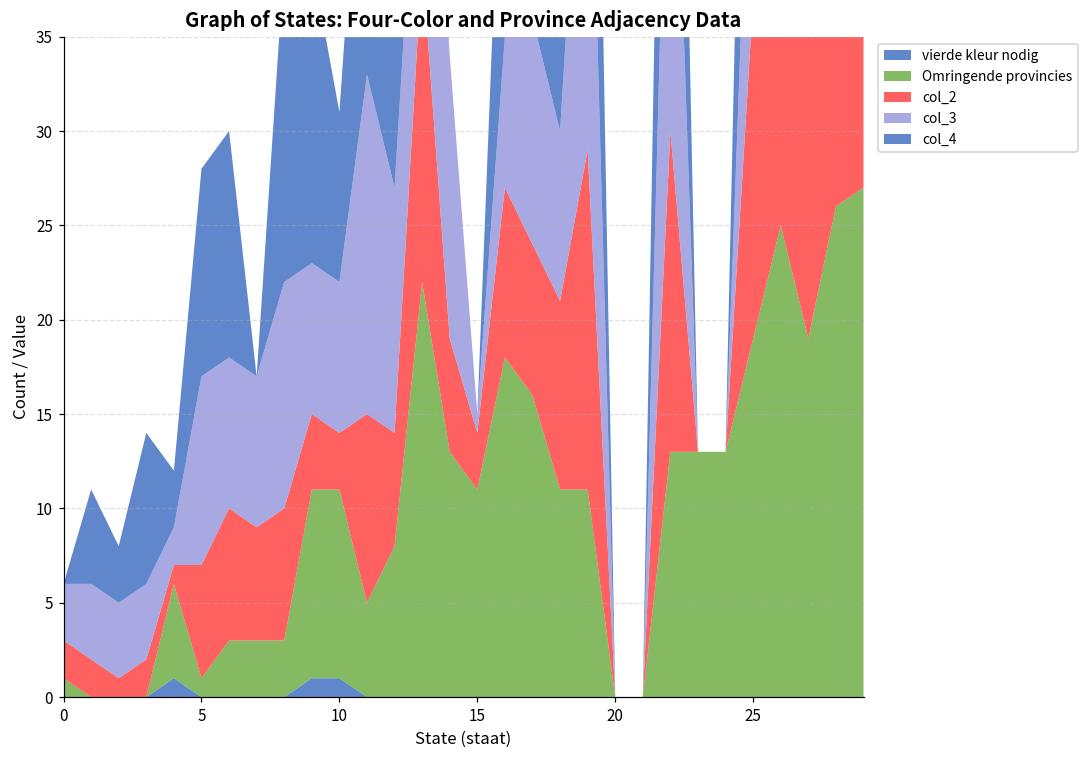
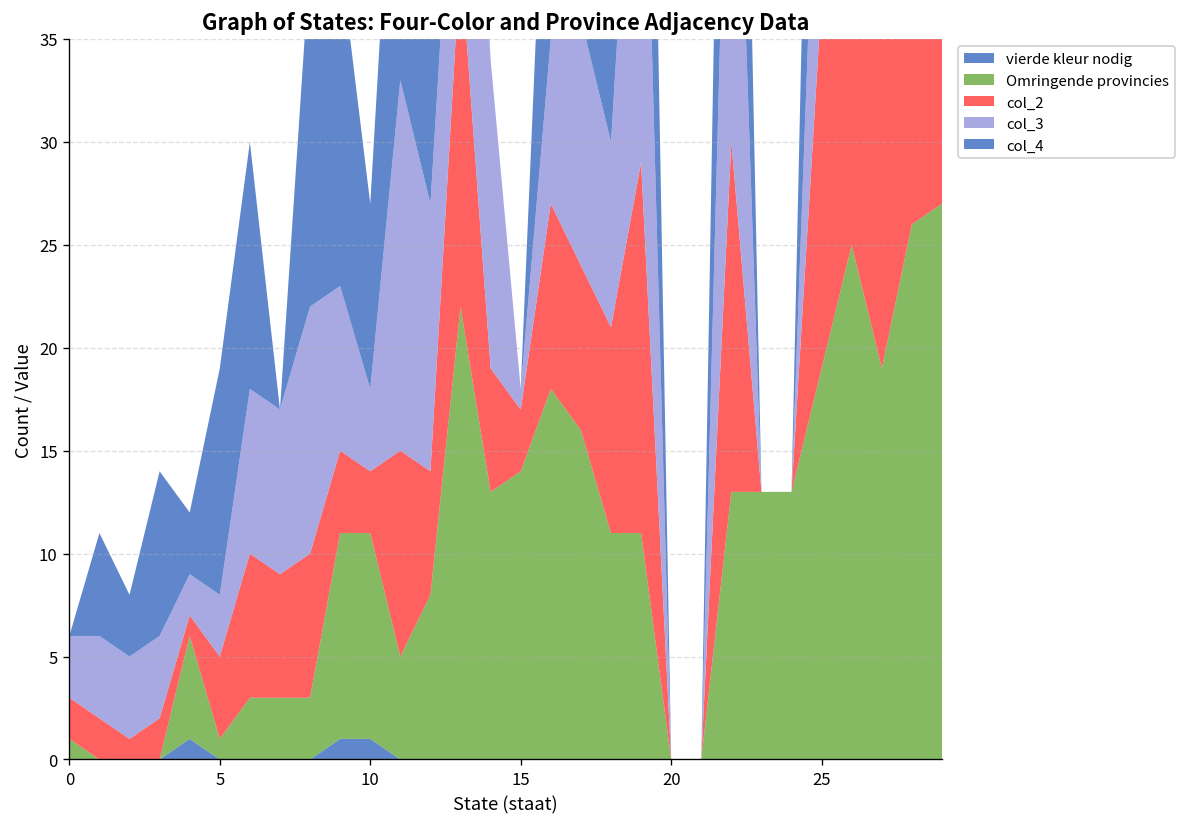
col_2, 5: 6 -> 4
col_3, 5: 10 -> 3
col_3, 10: 8 -> 4
Omringende provincies, 15: 11 -> 14
